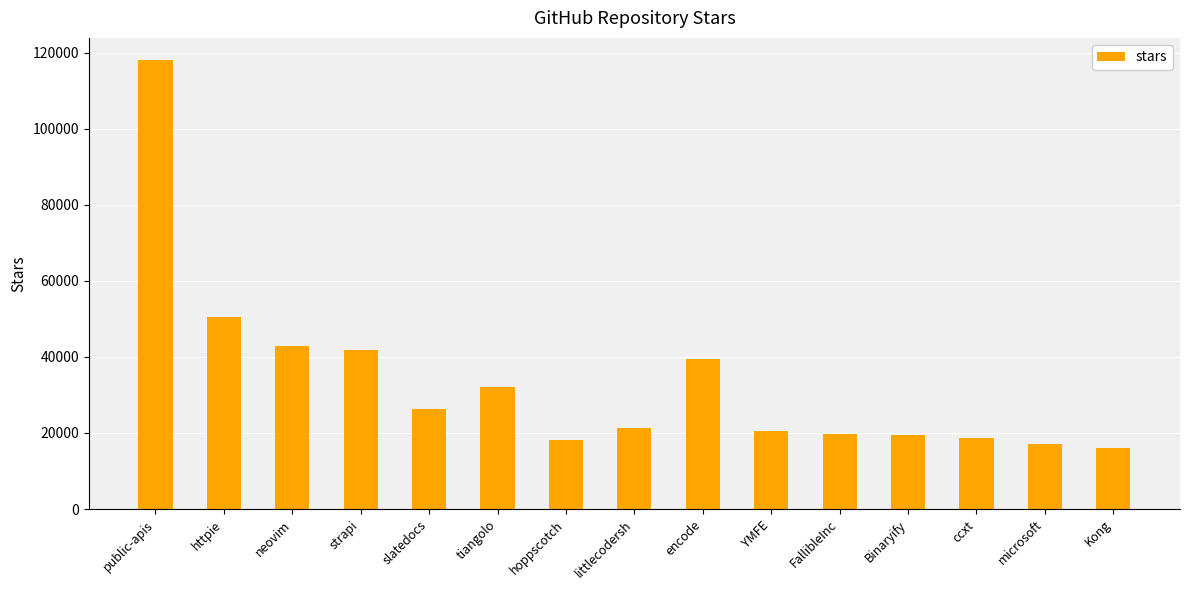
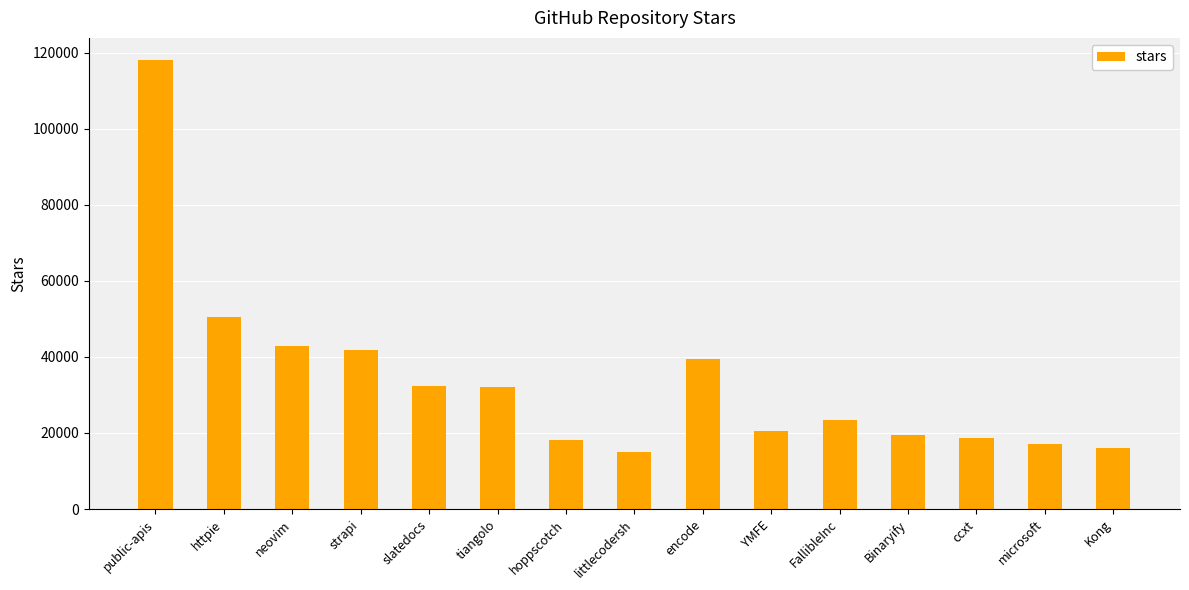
slatedocs: 26000 -> 32000
littlecodersh: 21000 -> 15000
FallibleInc: 20000 -> 24000
